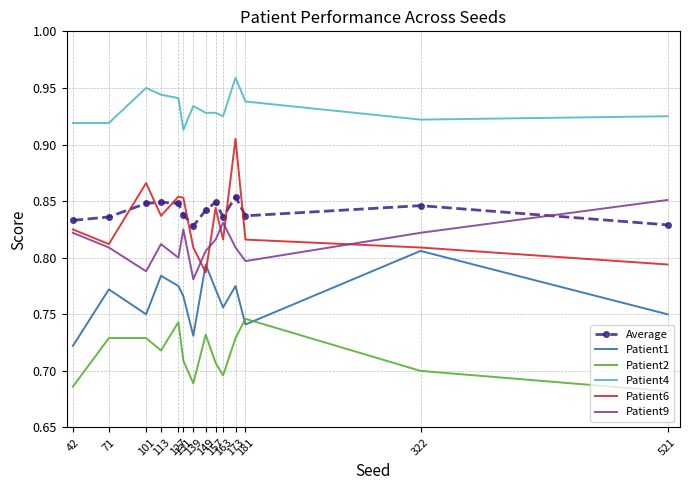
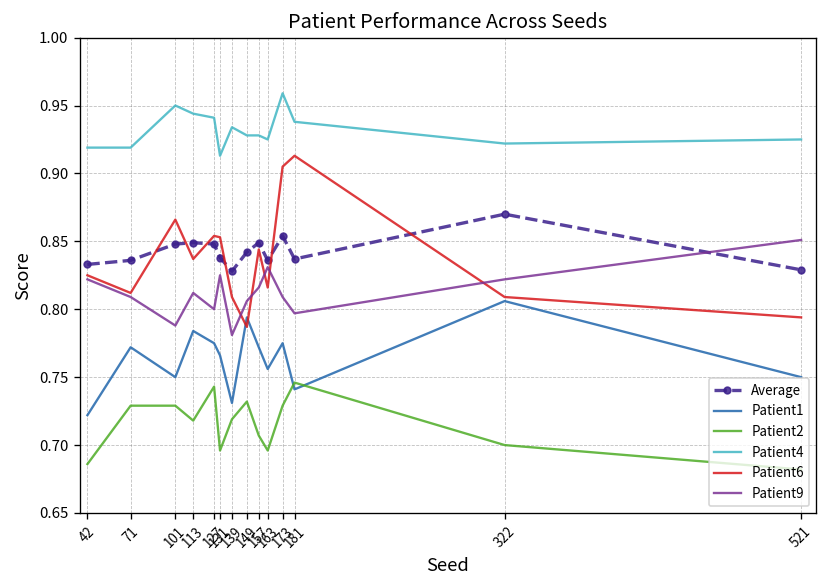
Patient2, 131: 0.709 -> 0.696
Patient2, 139: 0.689 -> 0.719
Patient6, 181: 0.816 -> 0.913
Average, 322: 0.846 -> 0.870
